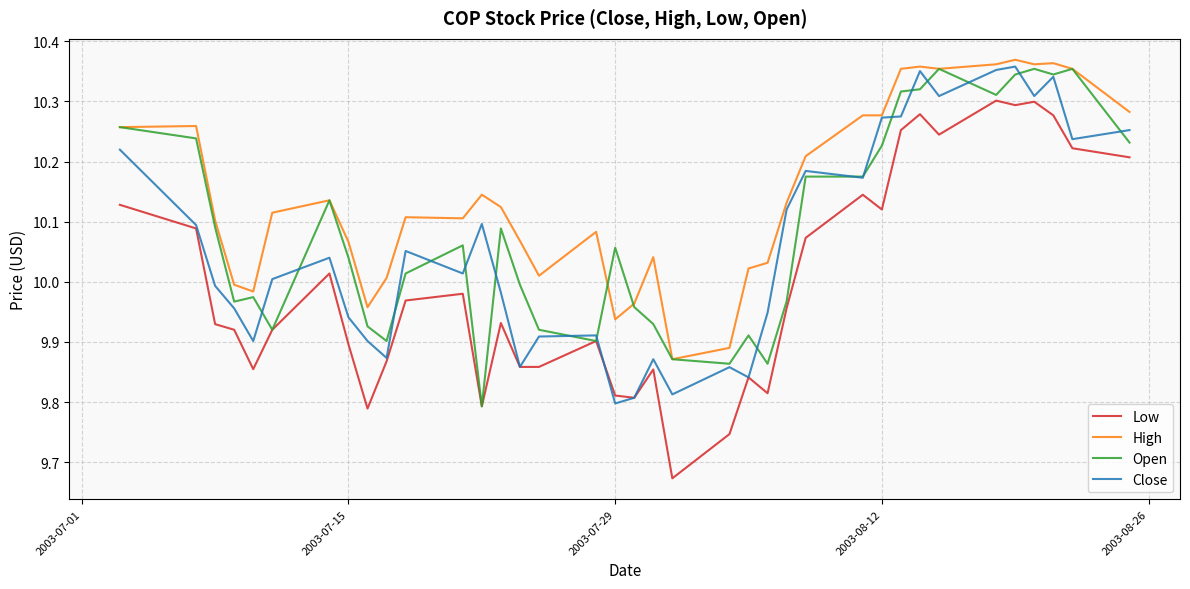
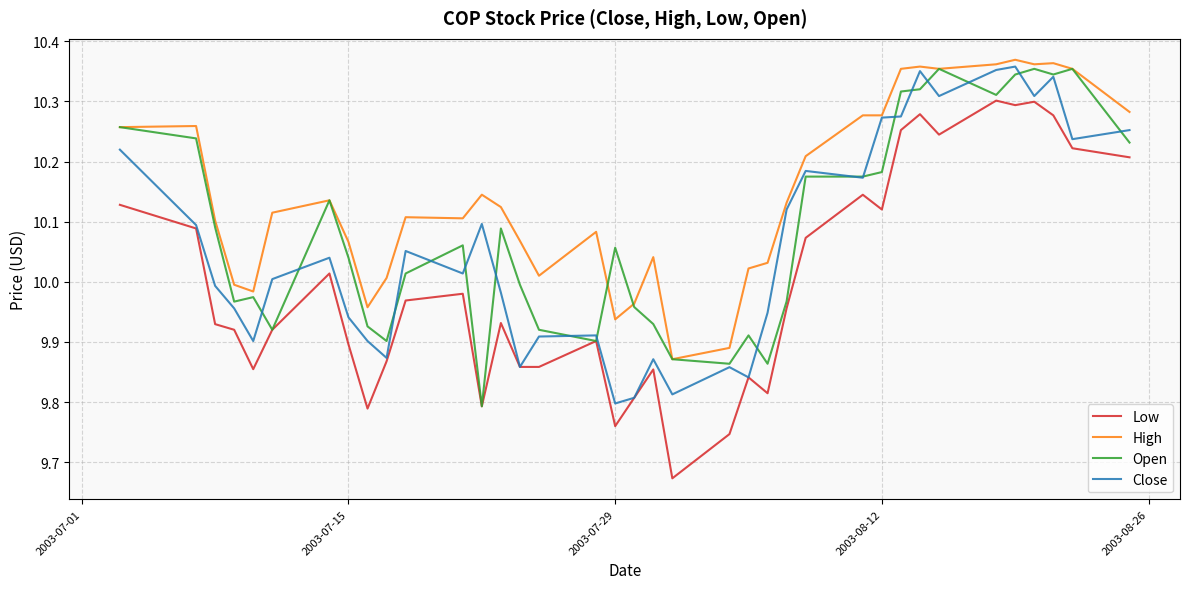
Low, 2003-07-29: 9.81 -> 9.76
Open, 2003-08-12: 10.23 -> 10.18
